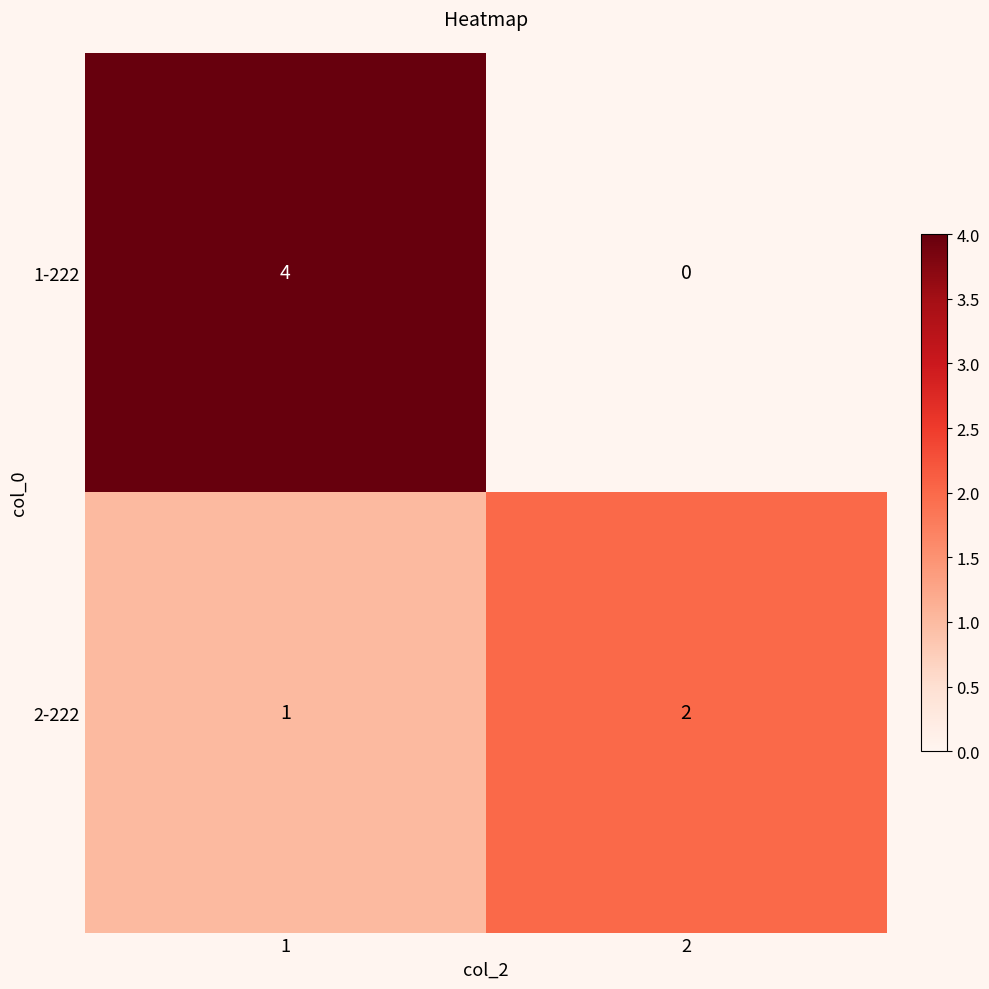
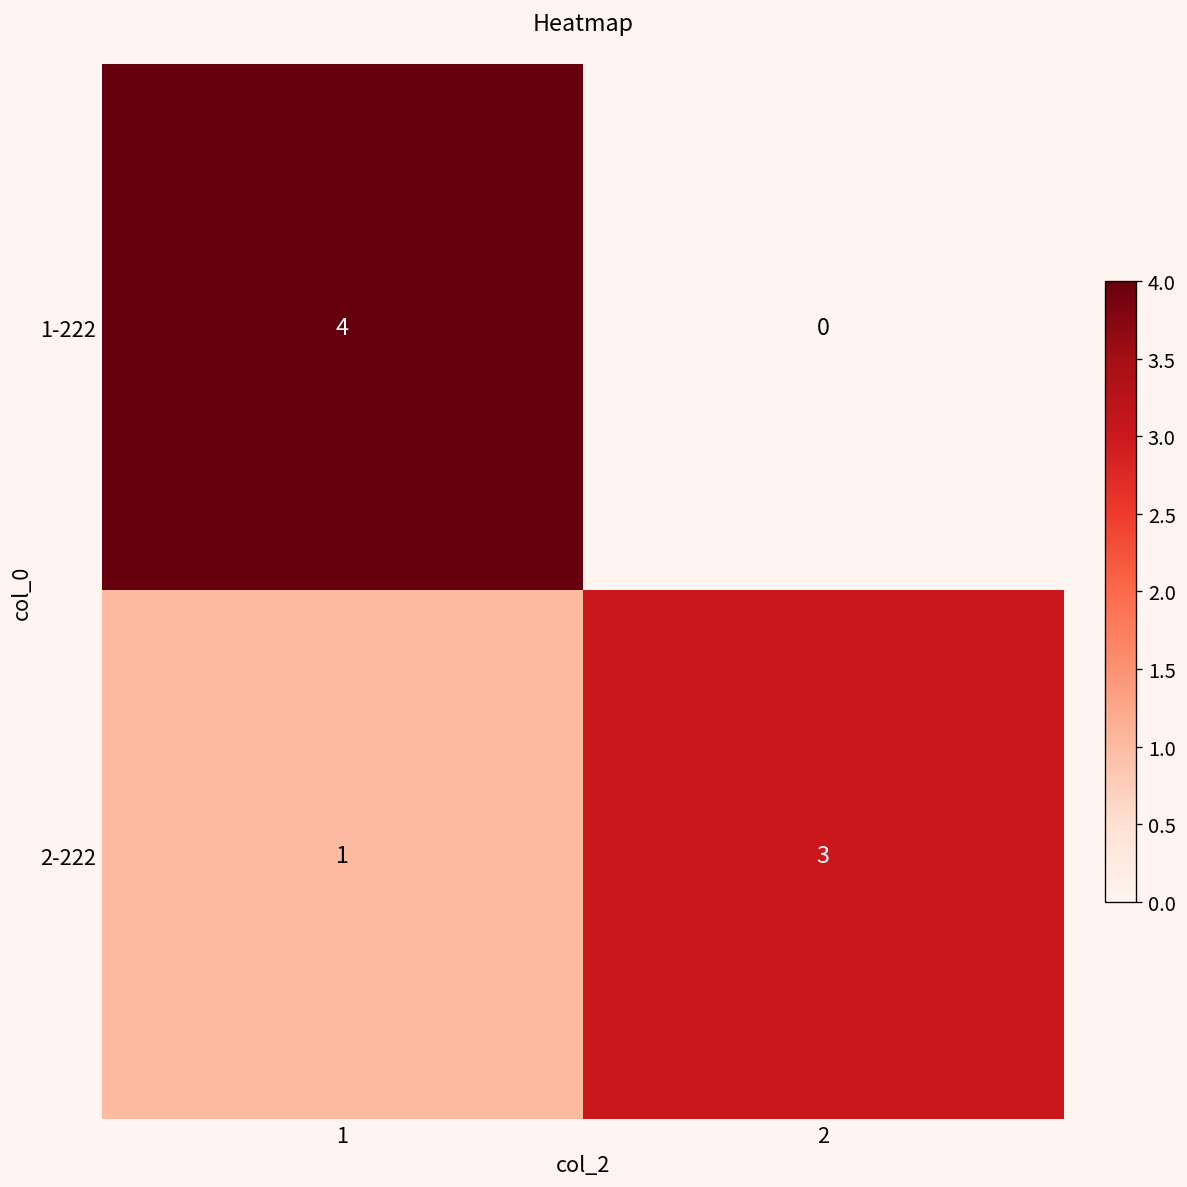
2-222, 2: 2 -> 3
